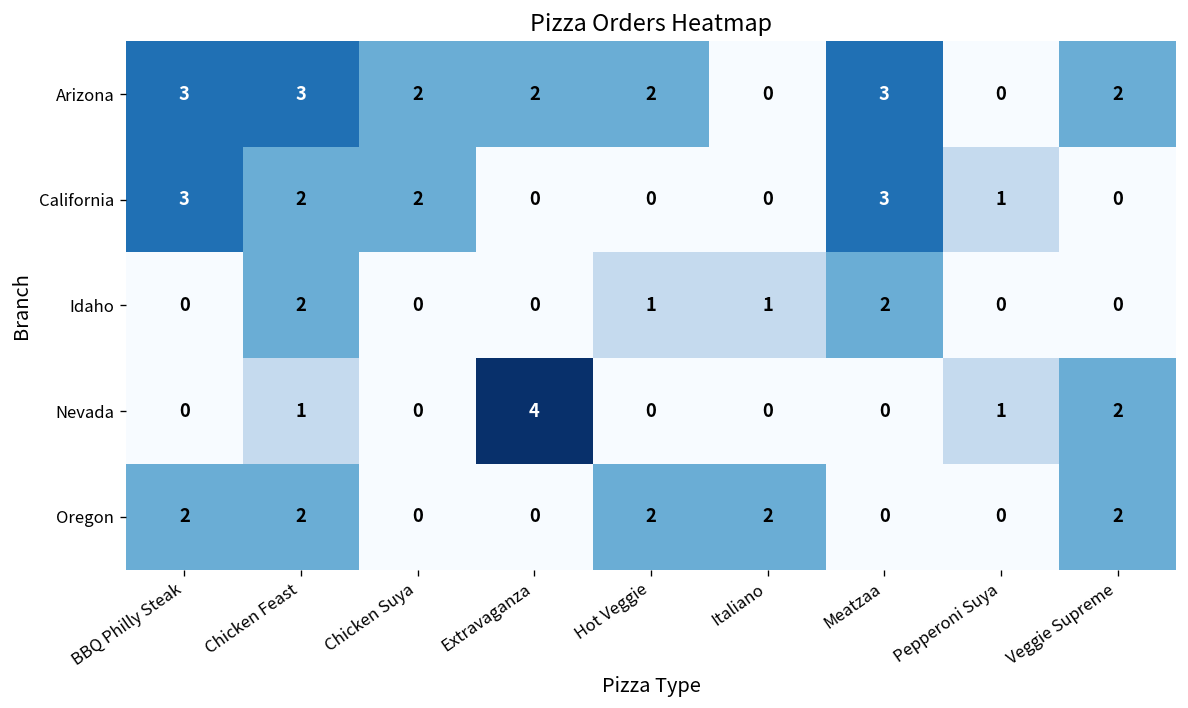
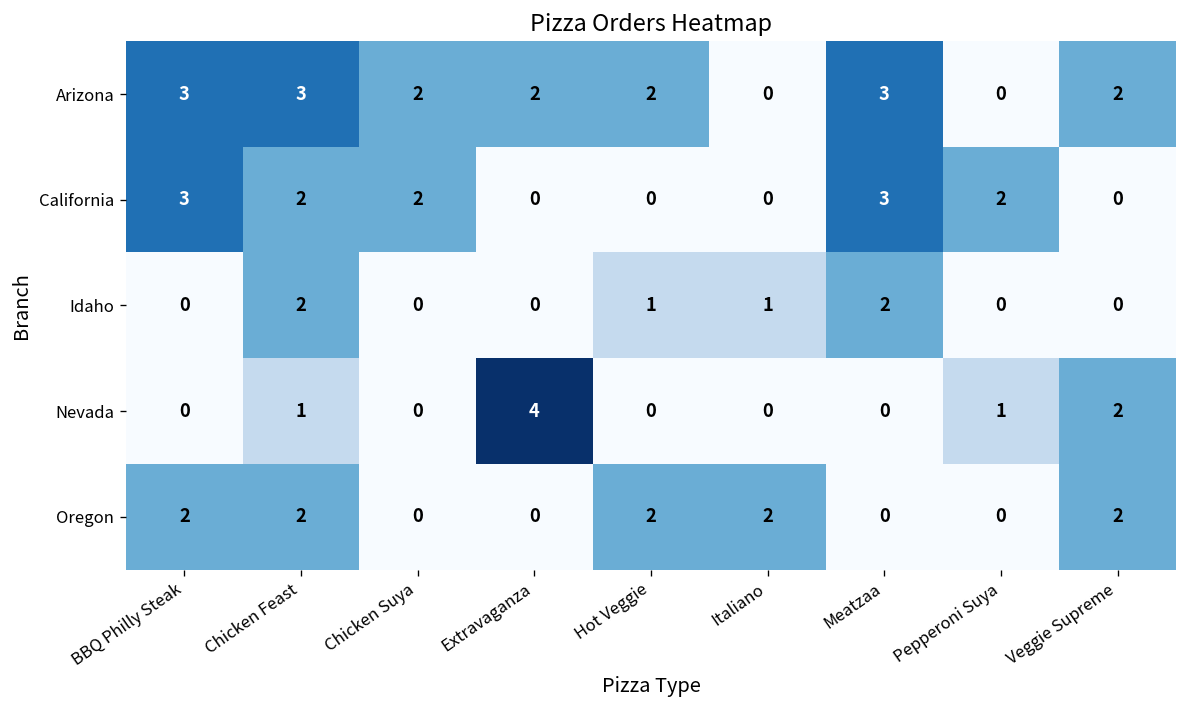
California, Pepperoni Suya: 1 -> 2
